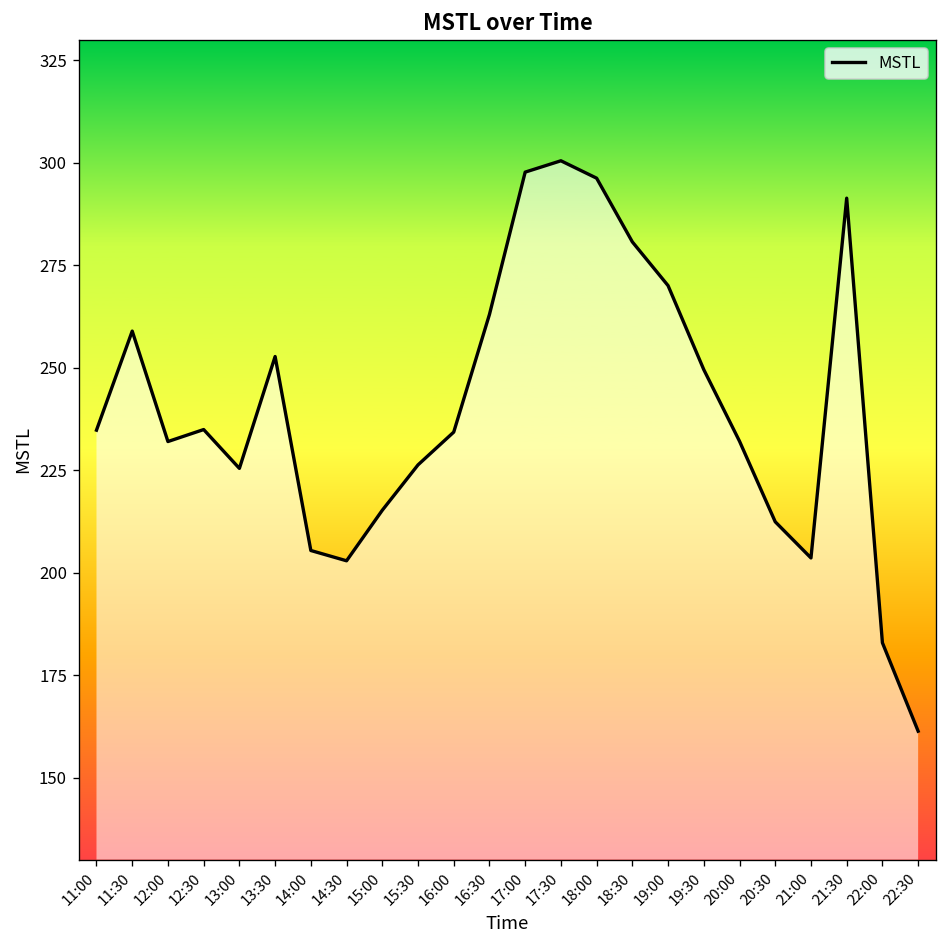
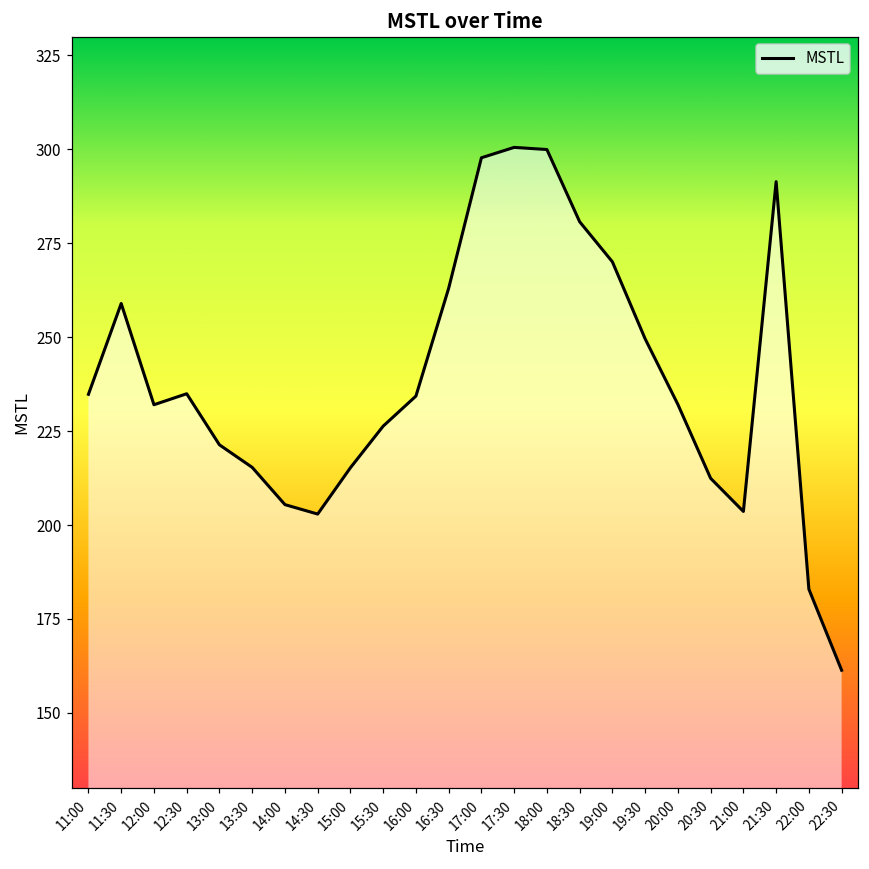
13:00: 225 -> 221
13:30: 253 -> 215
18:00: 296 -> 300
